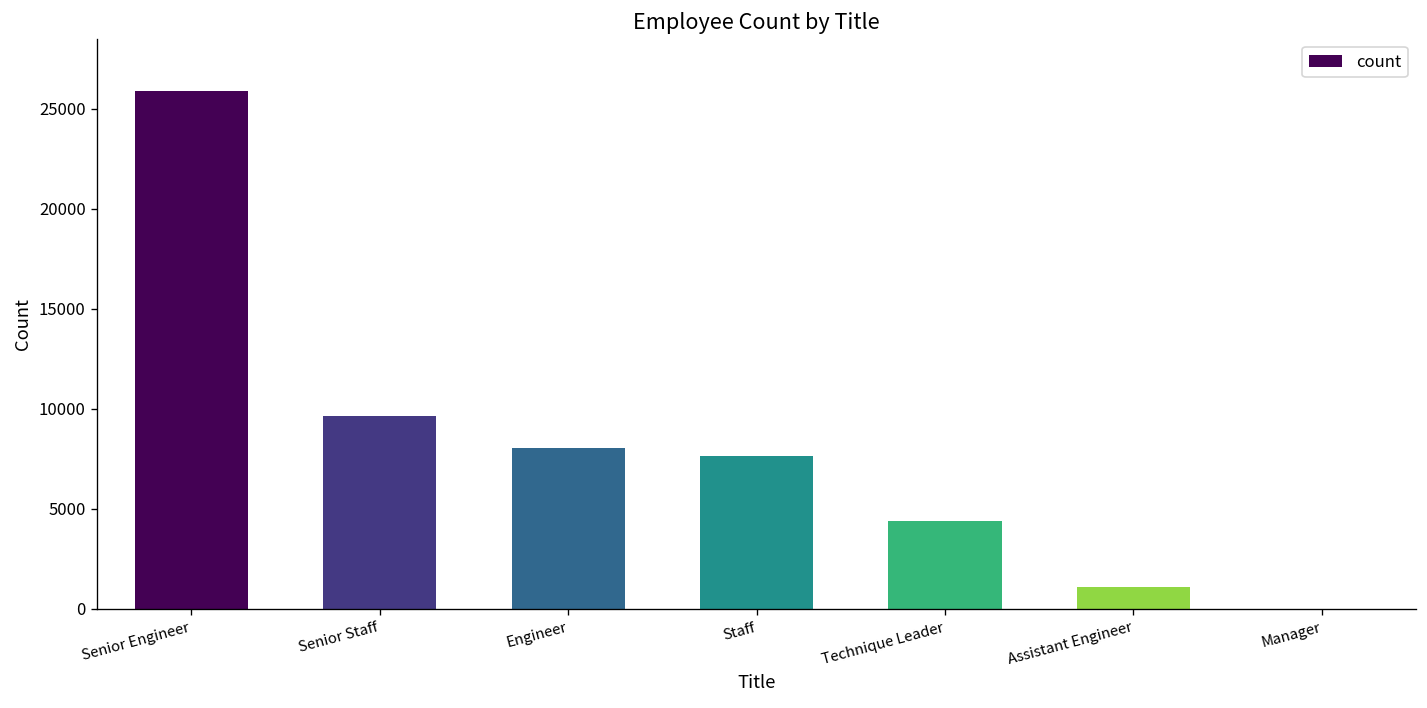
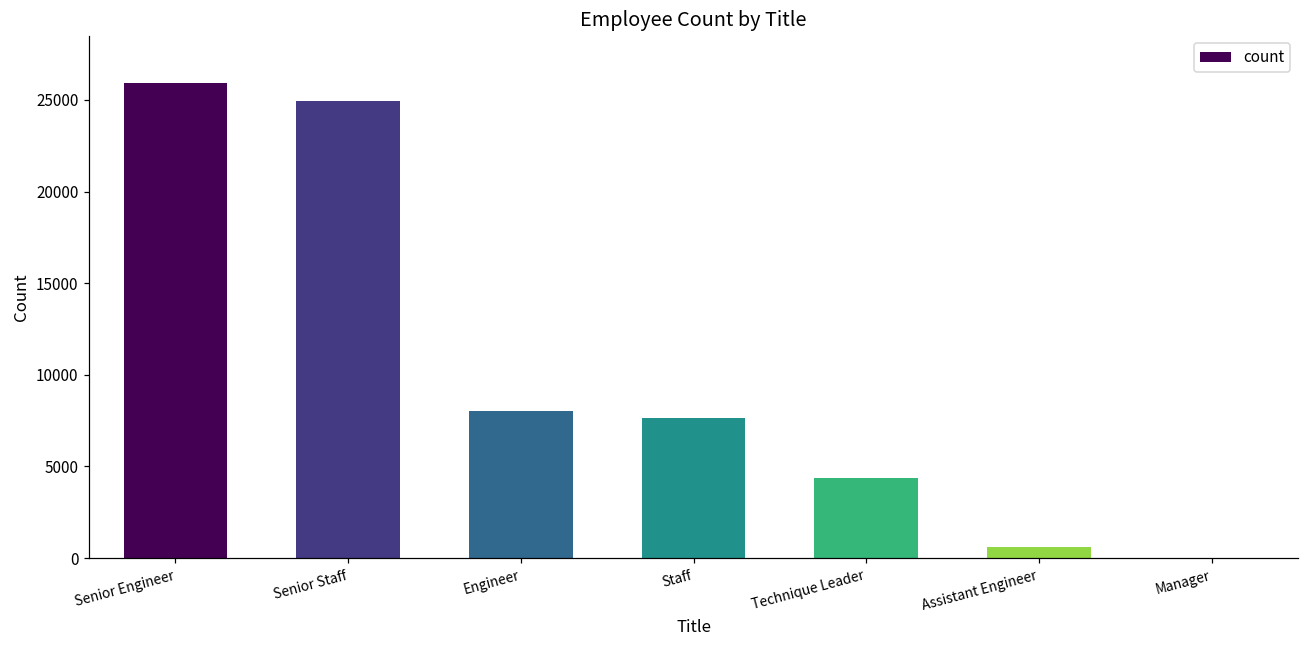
Senior Staff: 9600 -> 24900
Assistant Engineer: 1100 -> 600
